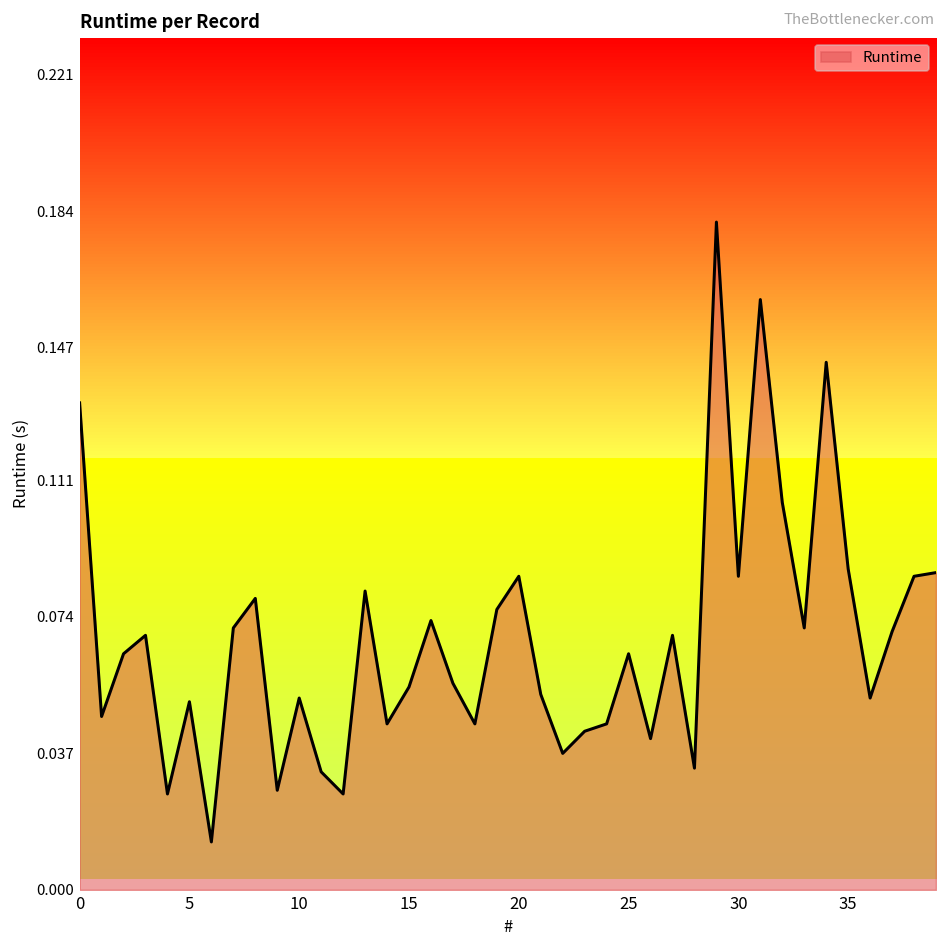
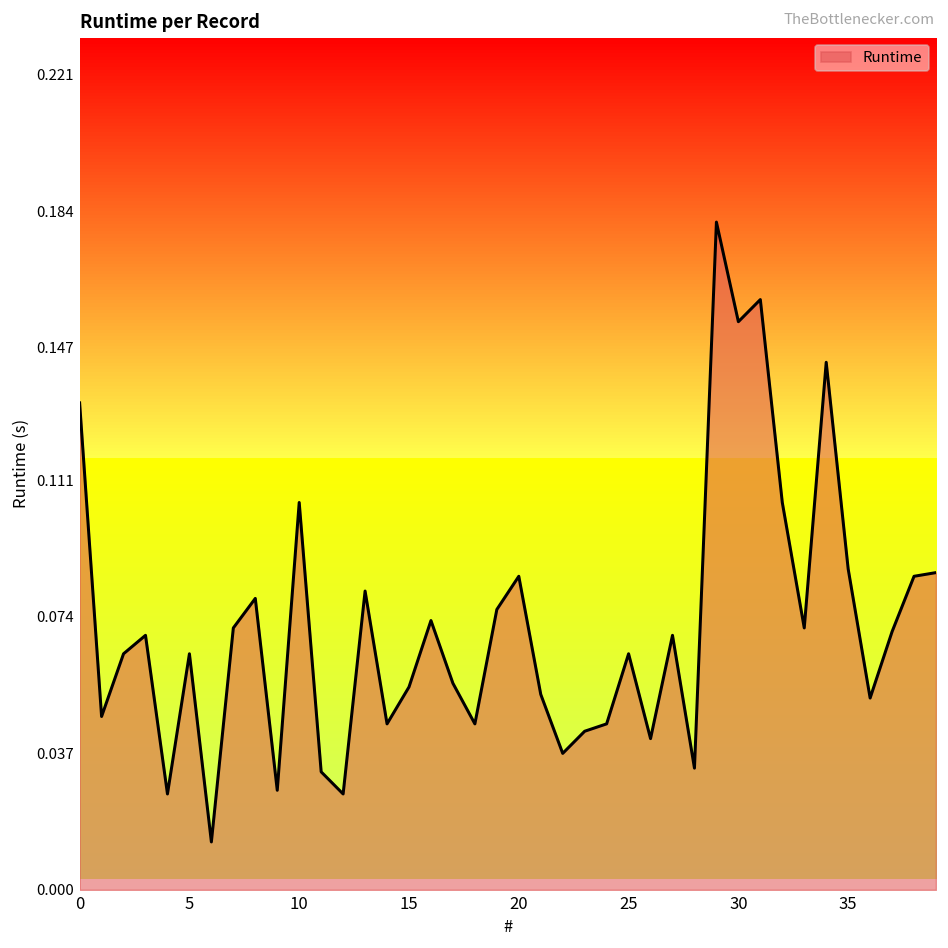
5: 0.051 -> 0.064
10: 0.052 -> 0.105
30: 0.085 -> 0.154
